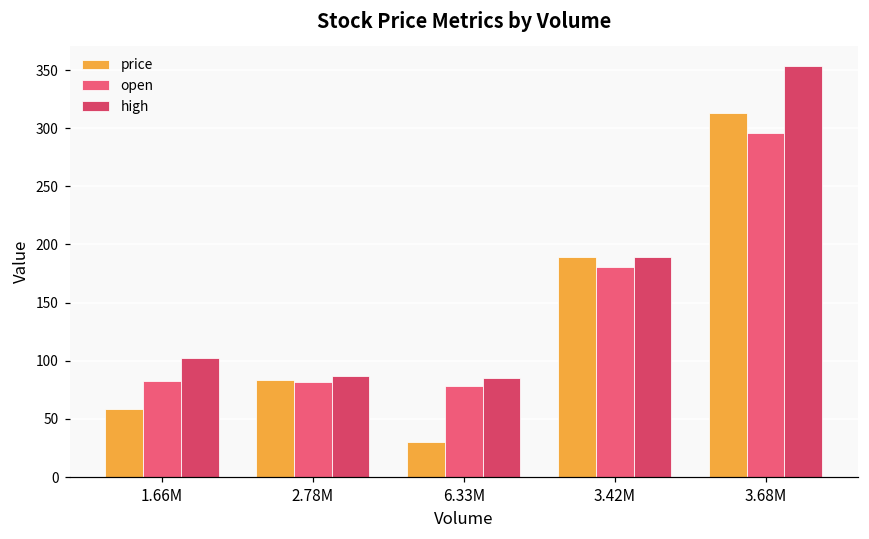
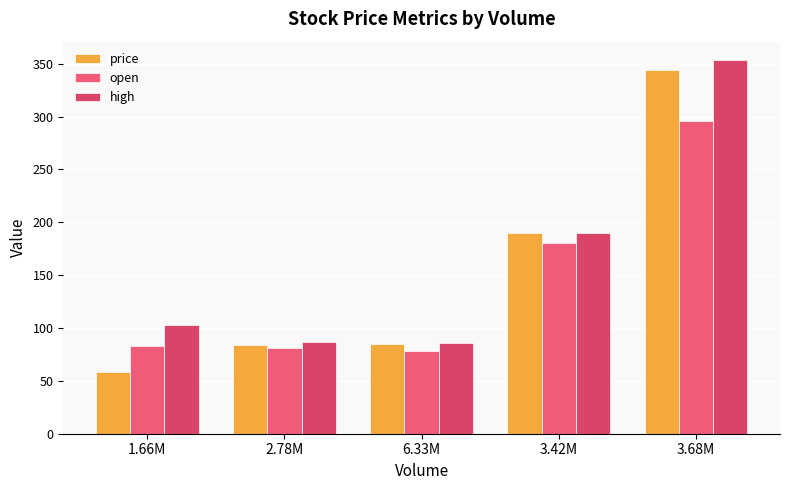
price, 6.33M: 30 -> 85
price, 3.68M: 313 -> 344
